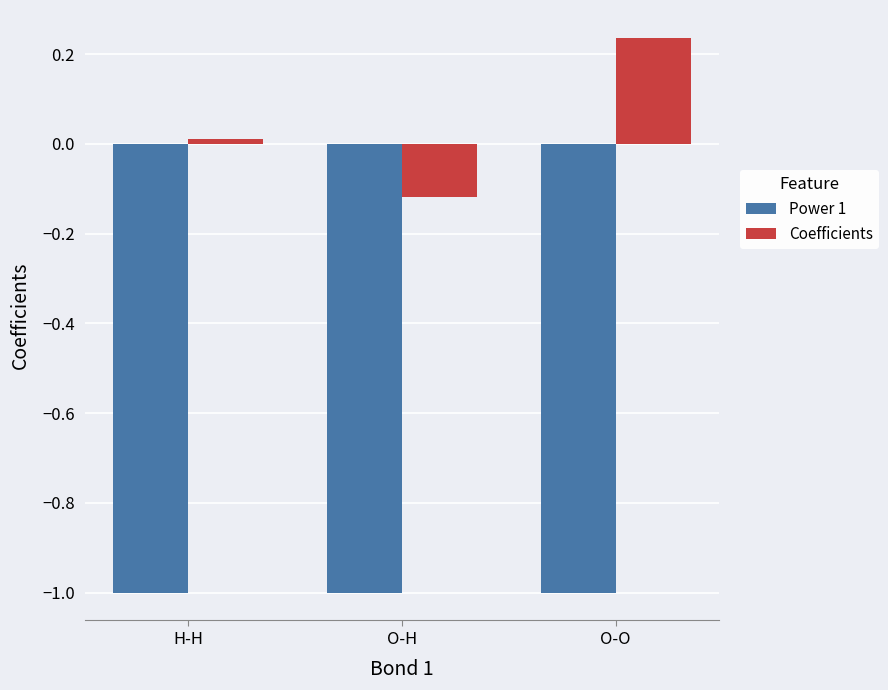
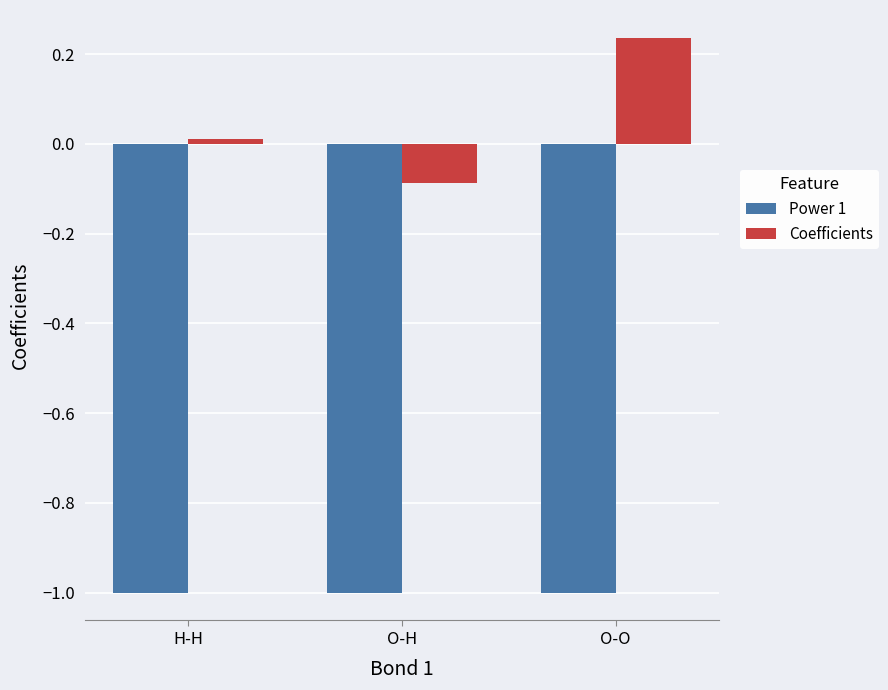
Coefficients, O-H: -0.12 -> -0.09
